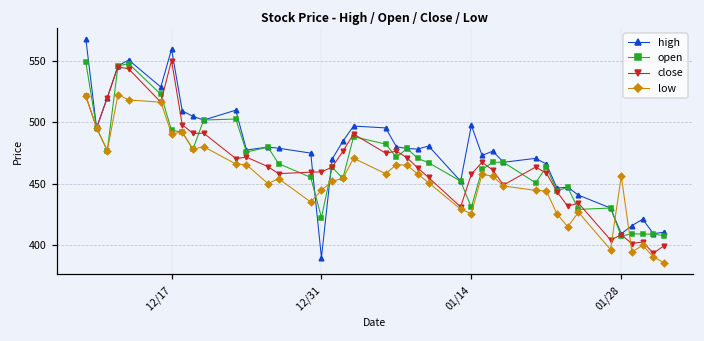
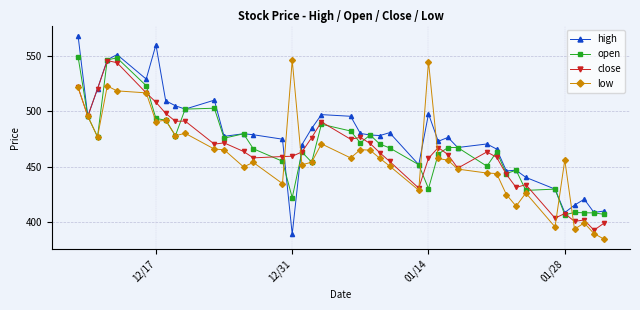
close, 12/17: 551 -> 508
low, 12/31: 445 -> 546
low, 01/14: 425 -> 545
